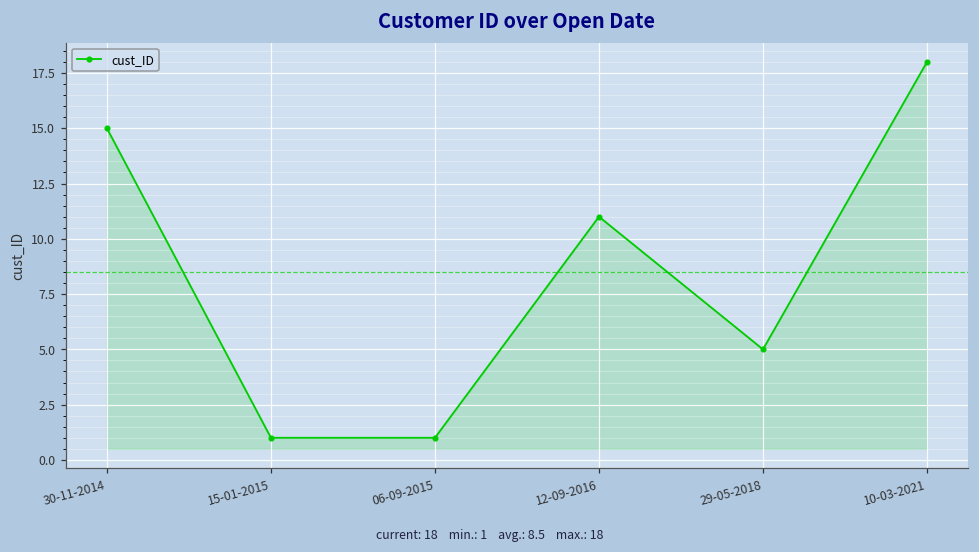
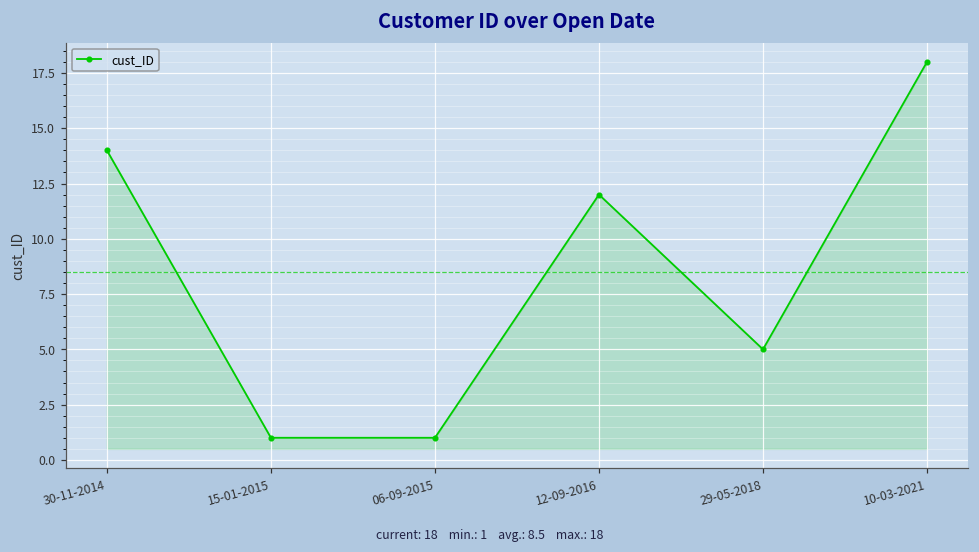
30-11-2014: 15 -> 14
12-09-2016: 11 -> 12
